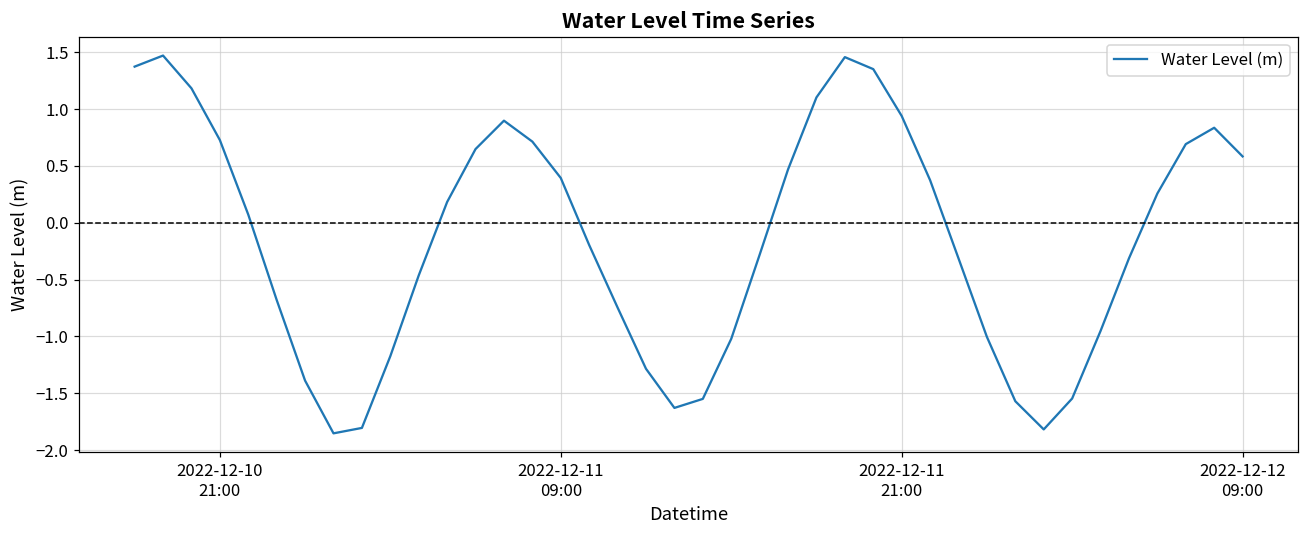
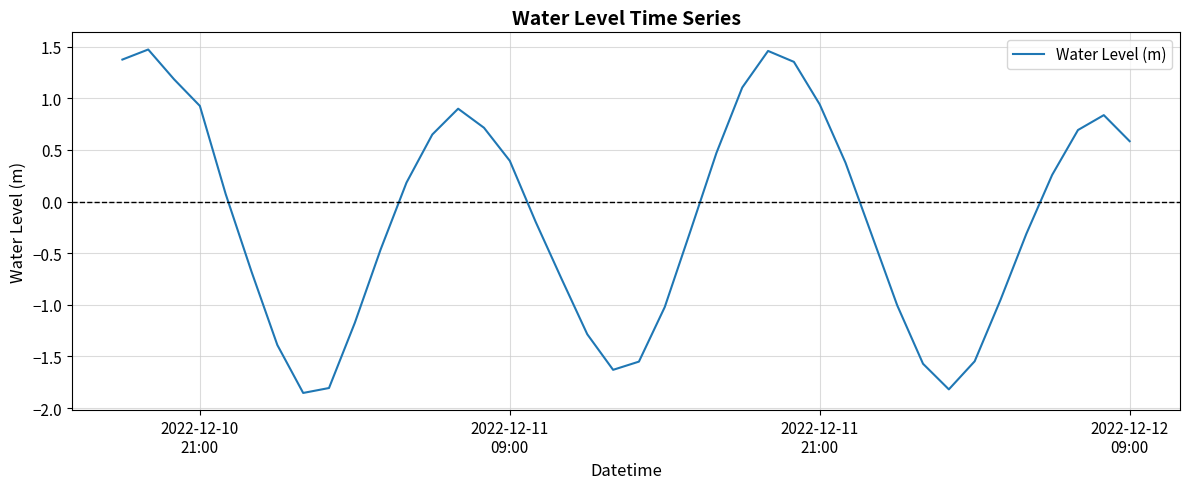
2022-12-10 21:00: 0.73 -> 0.93
